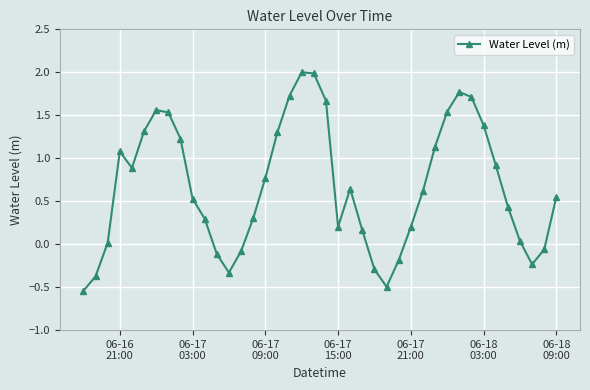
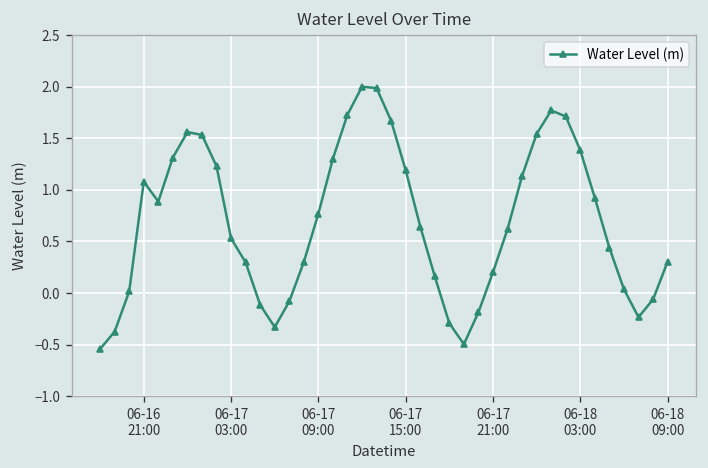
06-17 15:00: 0.2 -> 1.2
06-18 09:00: 0.5 -> 0.3
